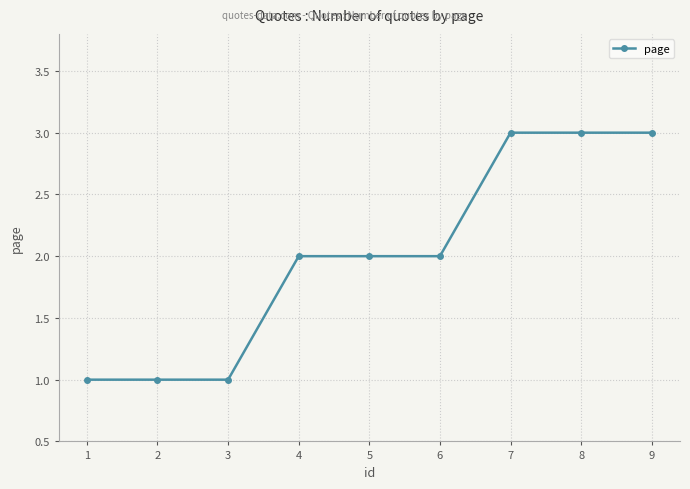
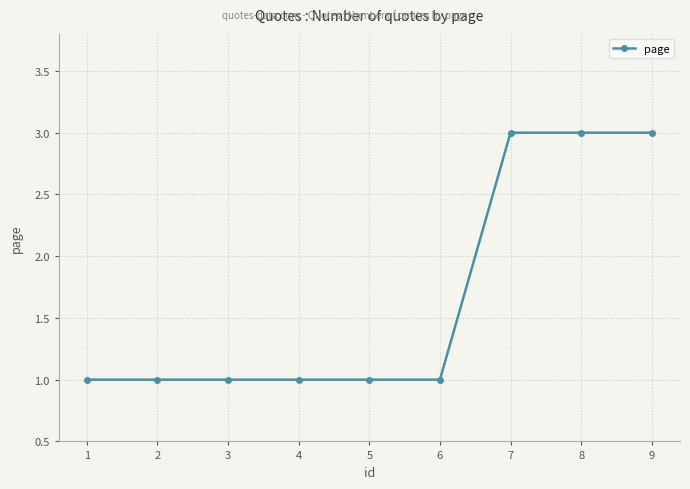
4: 2 -> 1
5: 2 -> 1
6: 2 -> 1
